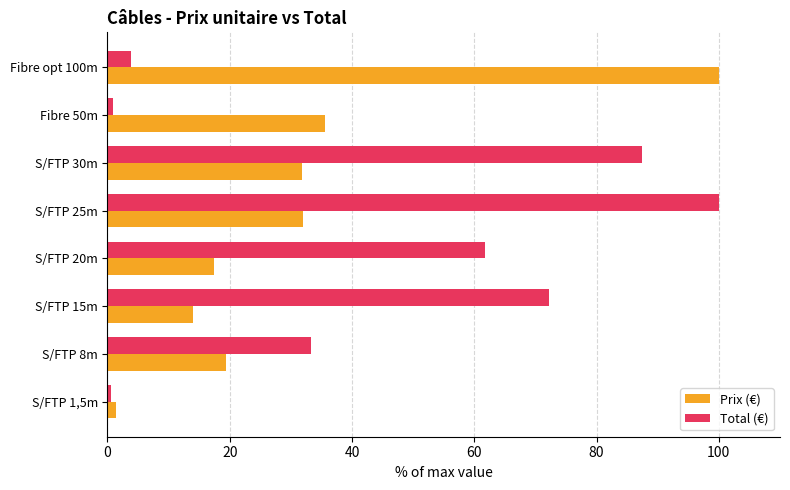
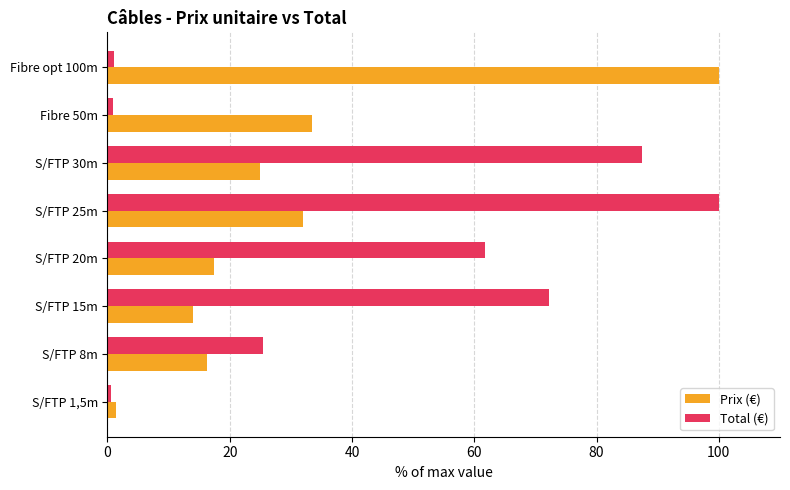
Total (€), Fibre opt 100m: 4 -> 1
Prix (€), Fibre 50m: 36 -> 33
Prix (€), S/FTP 30m: 32 -> 25
Total (€), S/FTP 8m: 33 -> 25
Prix (€), S/FTP 8m: 19 -> 16
